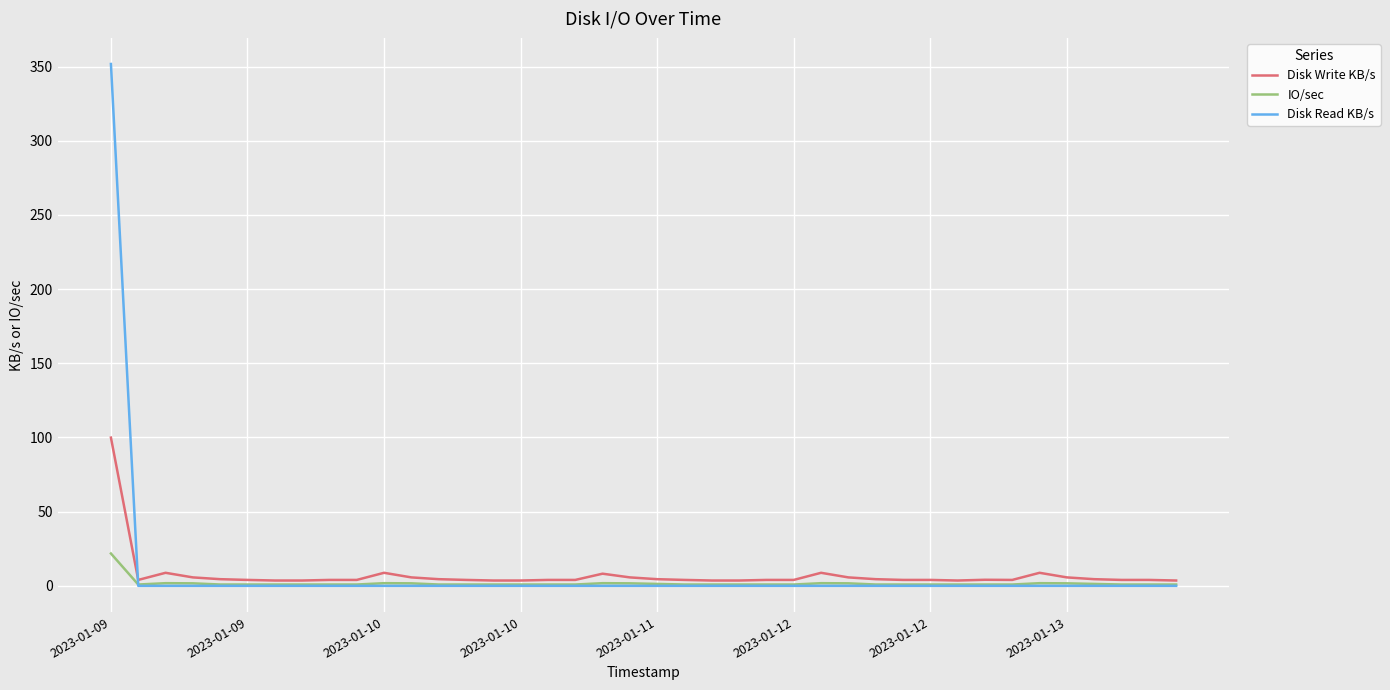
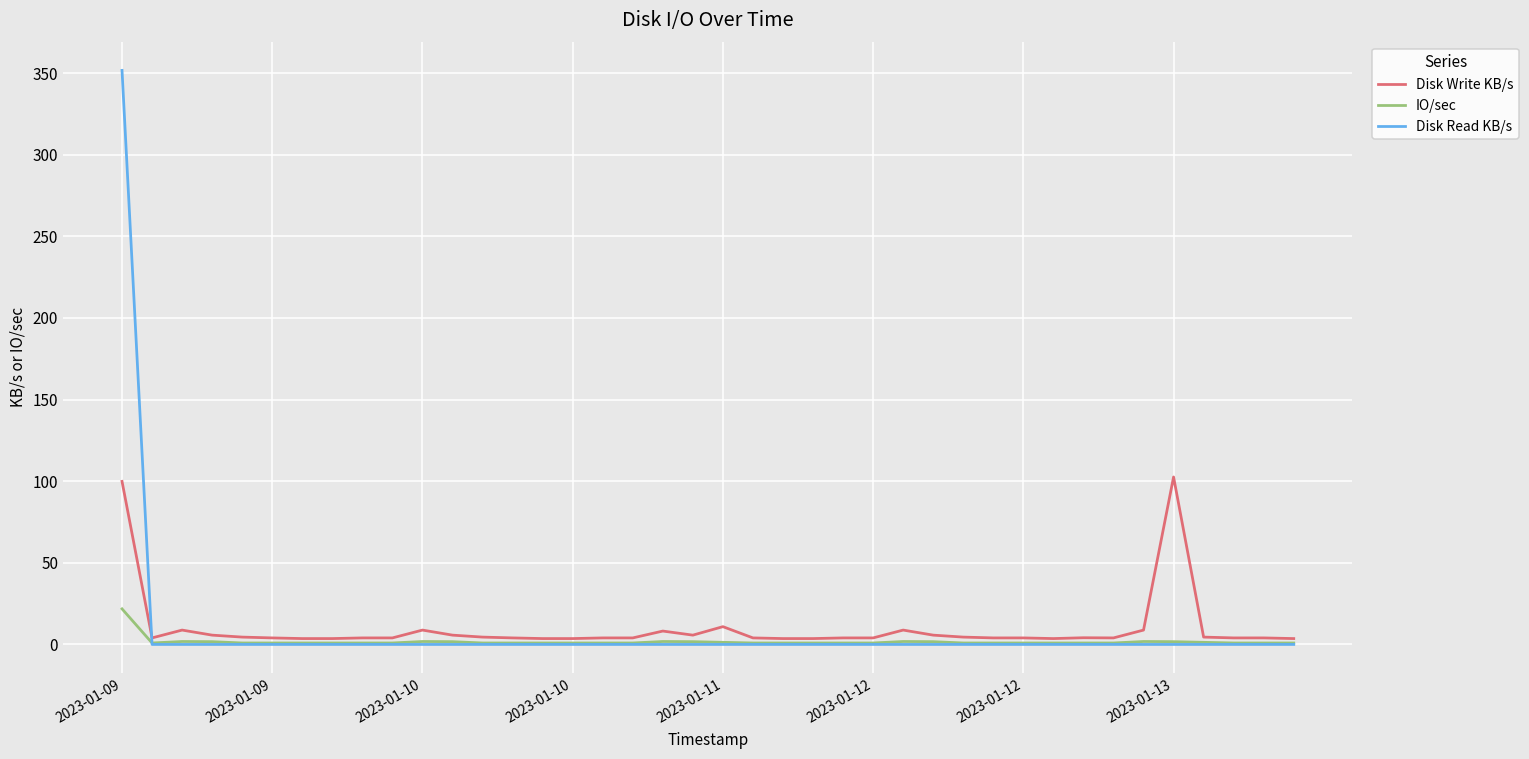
Disk Write KB/s, 2023-01-11: 5 -> 11
Disk Write KB/s, 2023-01-13: 6 -> 103
